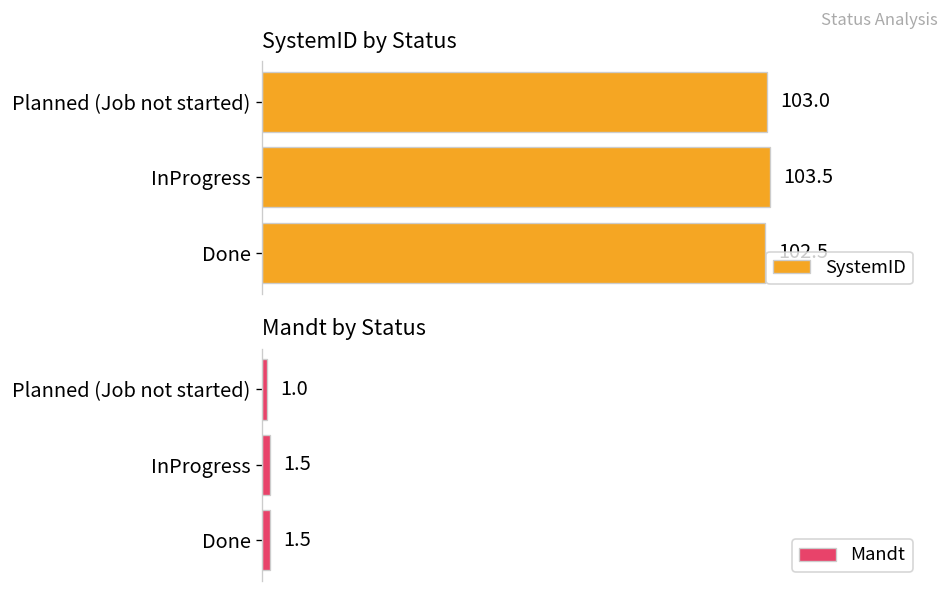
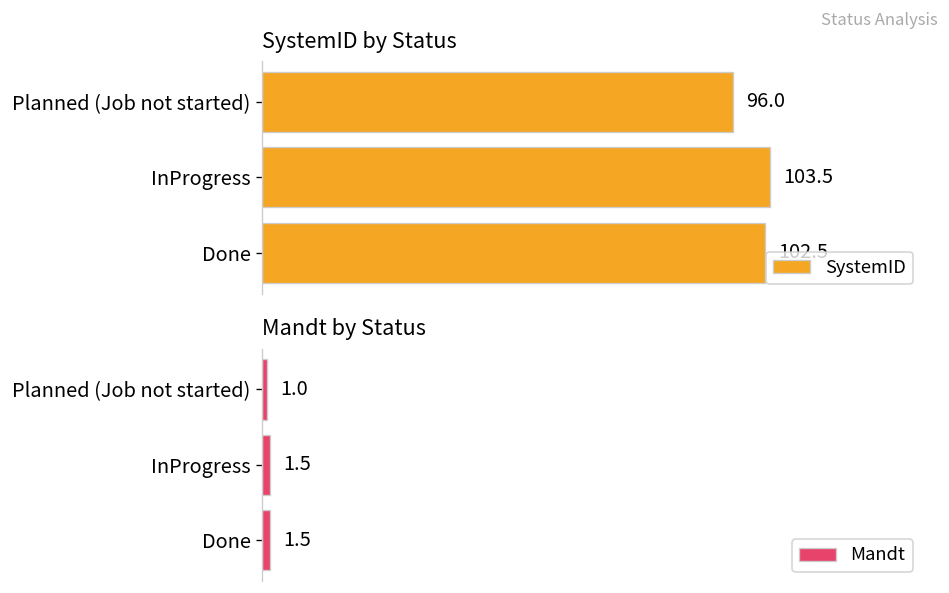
SystemID by Status, Planned (Job not started): 103.0 -> 96.0
